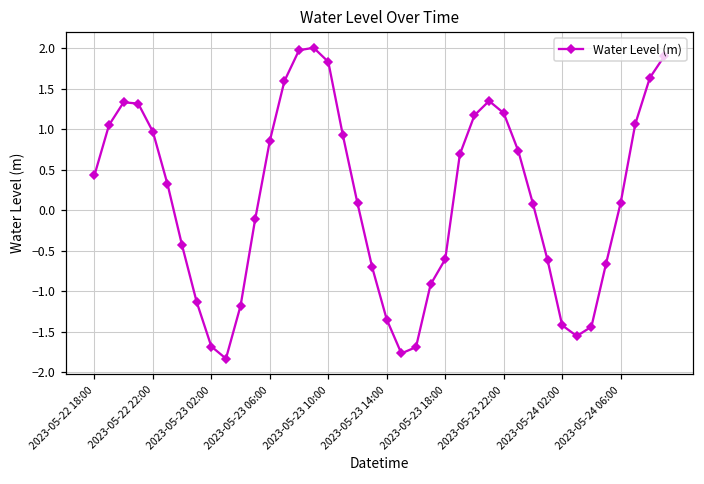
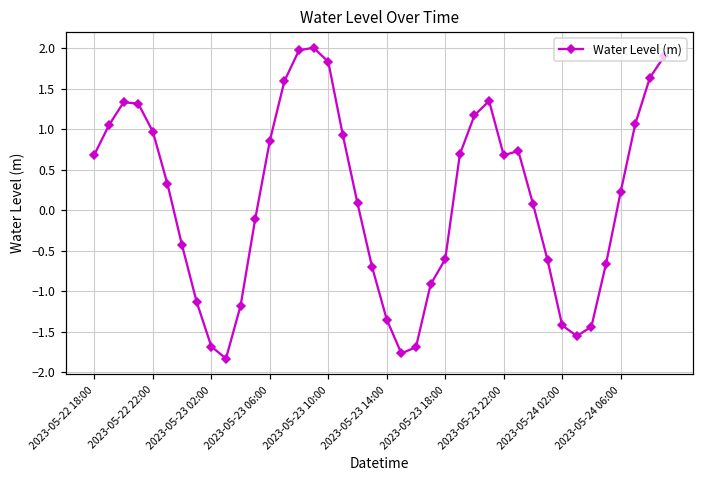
2023-05-22 18:00: 0.4 -> 0.7
2023-05-23 22:00: 1.2 -> 0.7
2023-05-24 06:00: 0.1 -> 0.2
